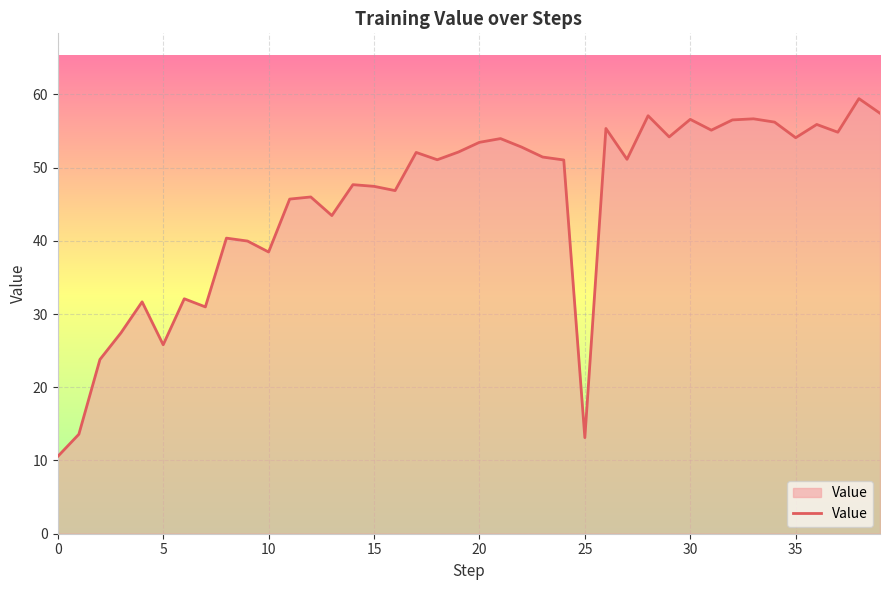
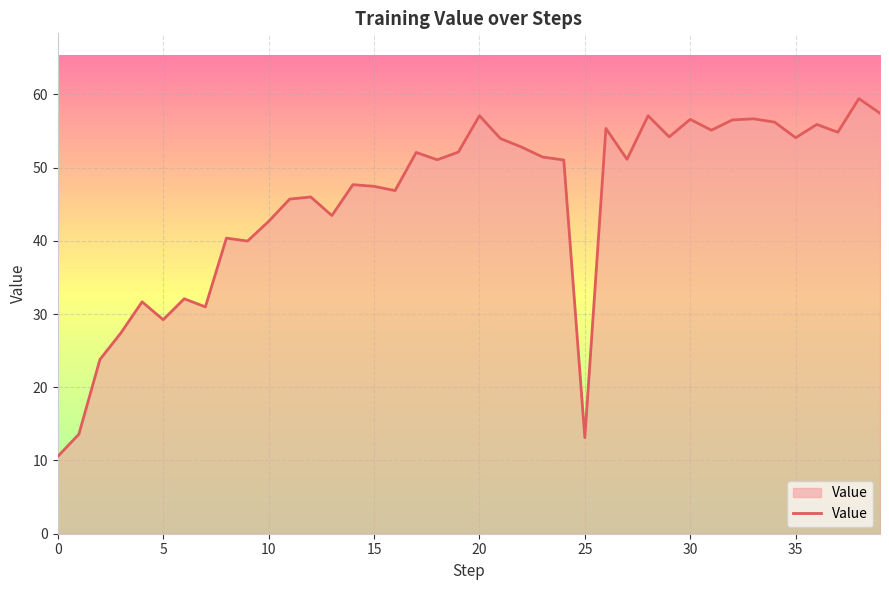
5: 26 -> 29
10: 38 -> 43
20: 53 -> 57
